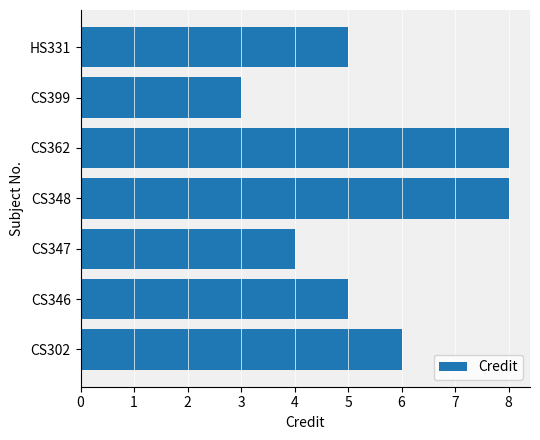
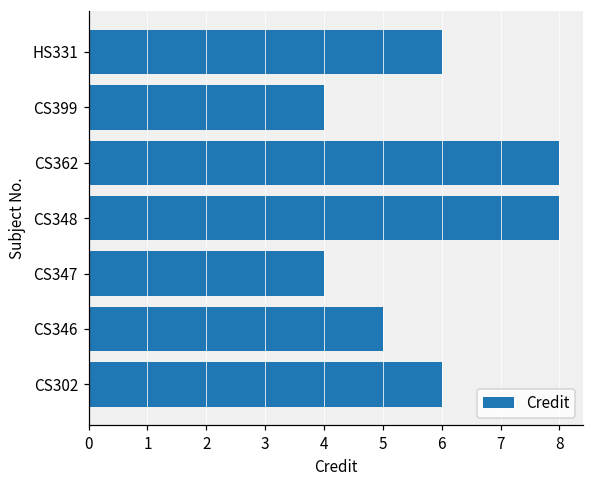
HS331: 5 -> 6
CS399: 3 -> 4
